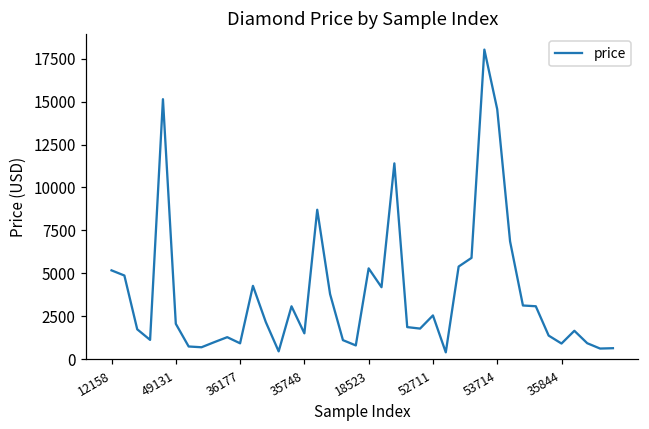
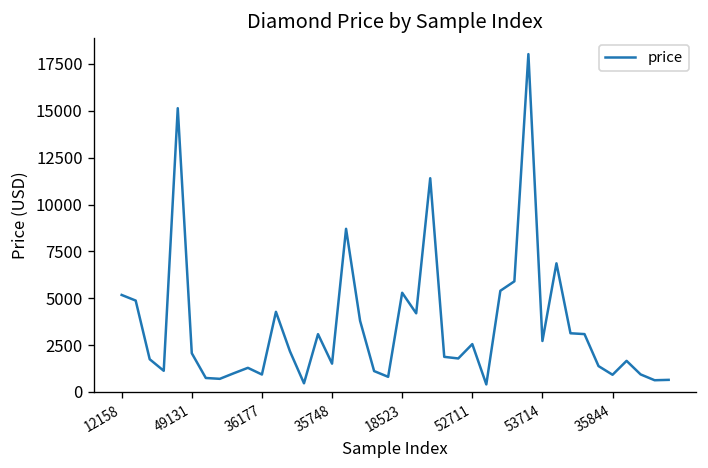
53714: 14600 -> 2700
